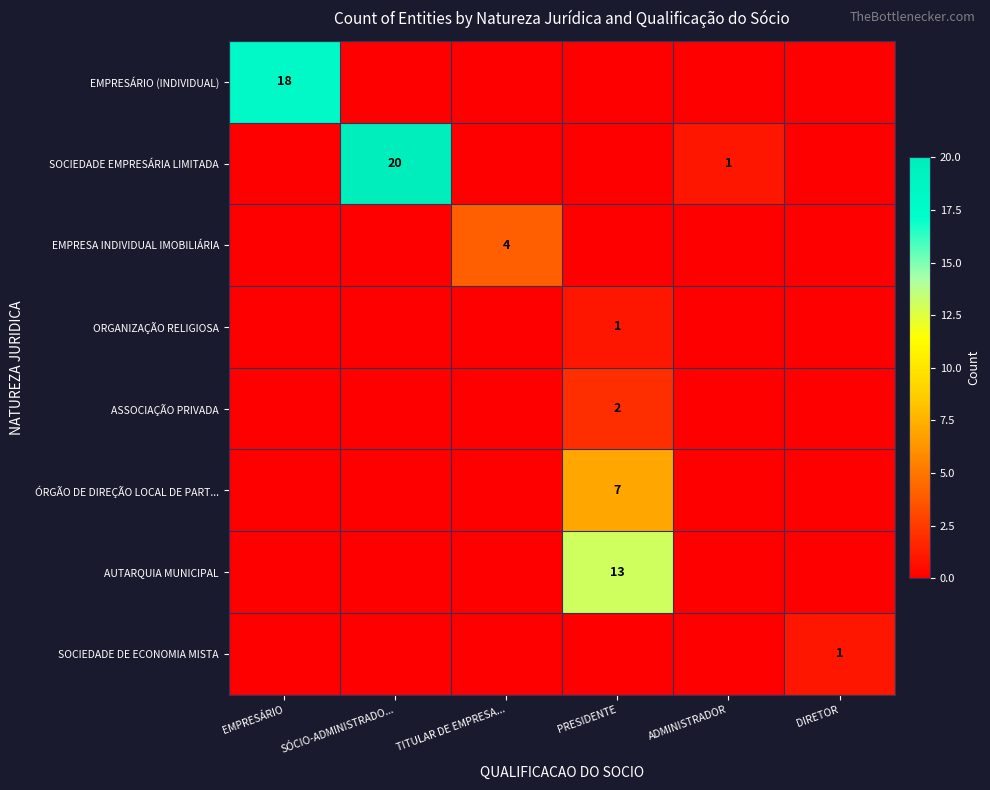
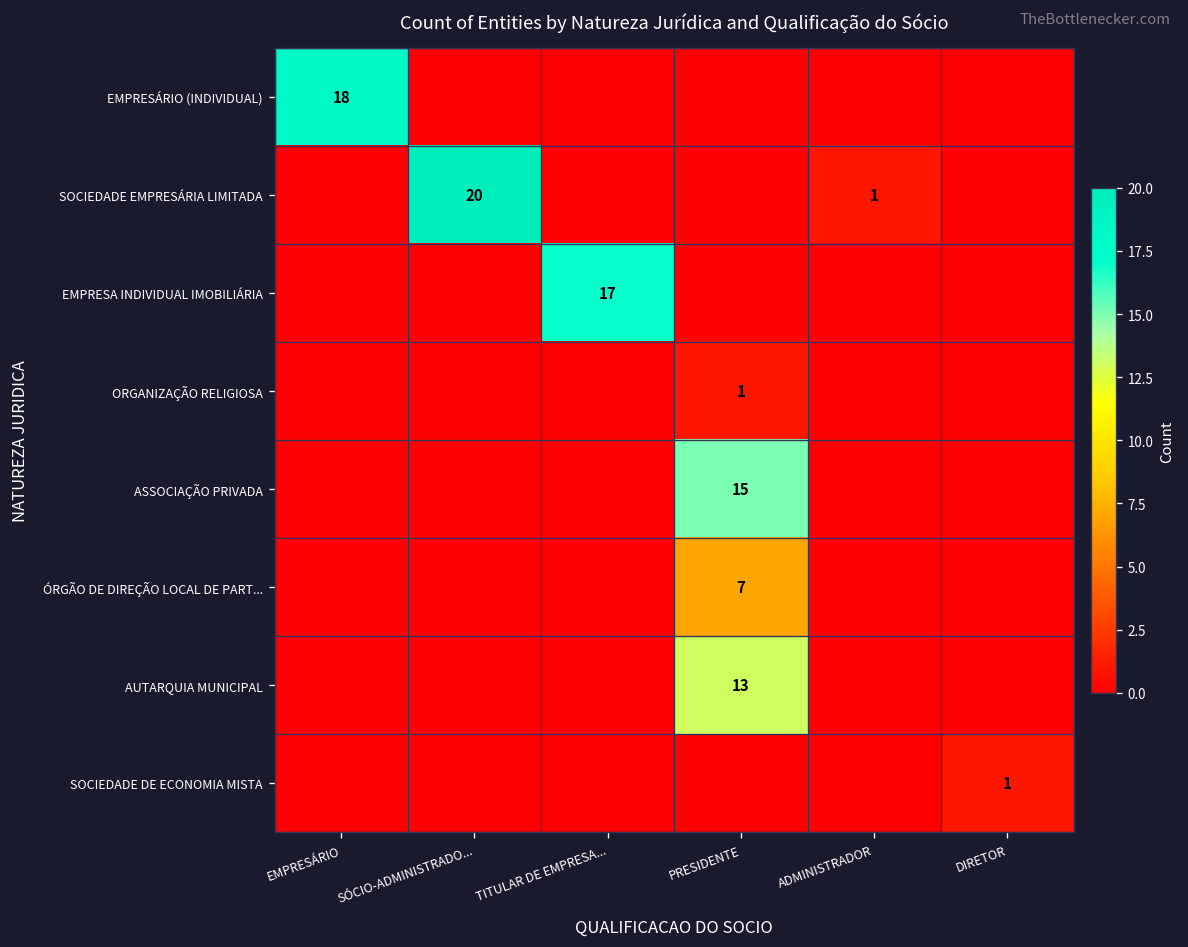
EMPRESA INDIVIDUAL IMOBILIÁRIA, TITULAR DE EMPRESA...: 4 -> 17
ASSOCIAÇÃO PRIVADA, PRESIDENTE: 2 -> 15
